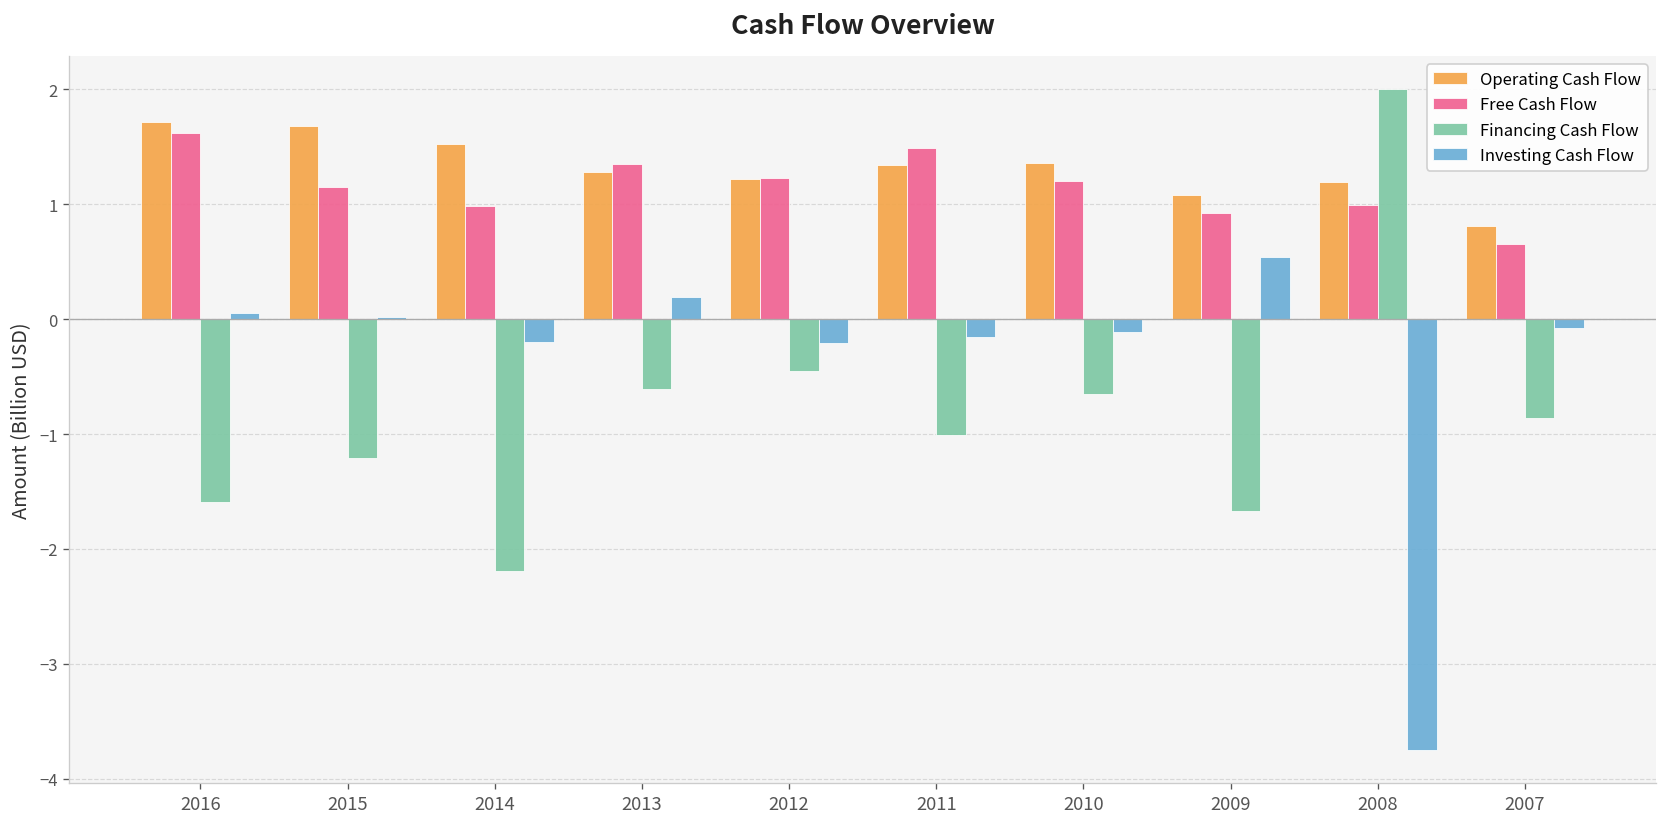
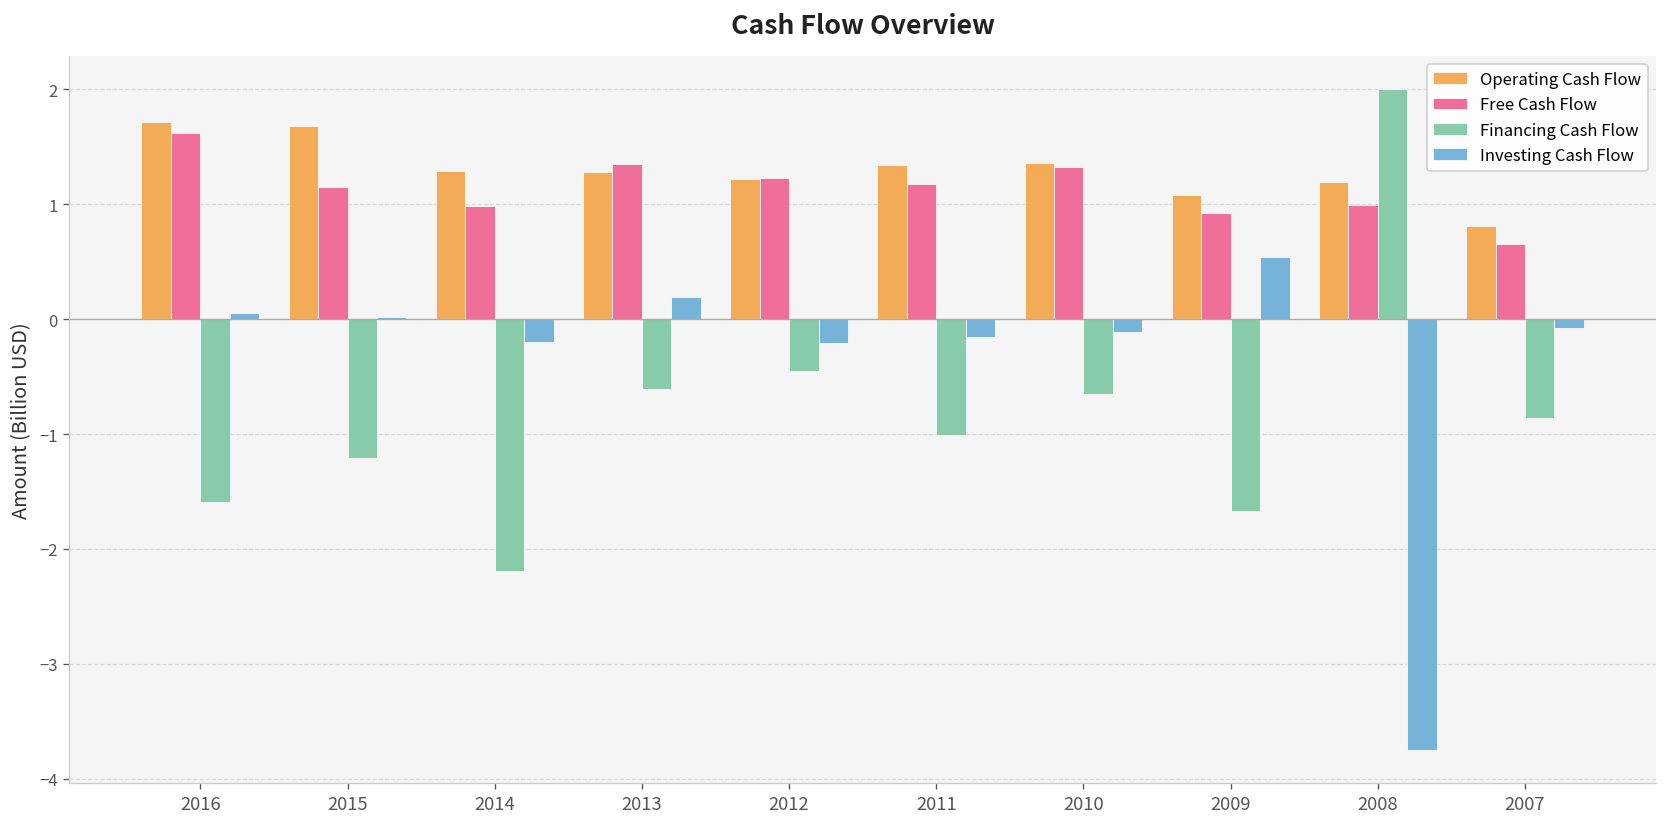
Operating Cash Flow, 2014: 1.5 -> 1.3
Free Cash Flow, 2011: 1.5 -> 1.2
Free Cash Flow, 2010: 1.2 -> 1.3
